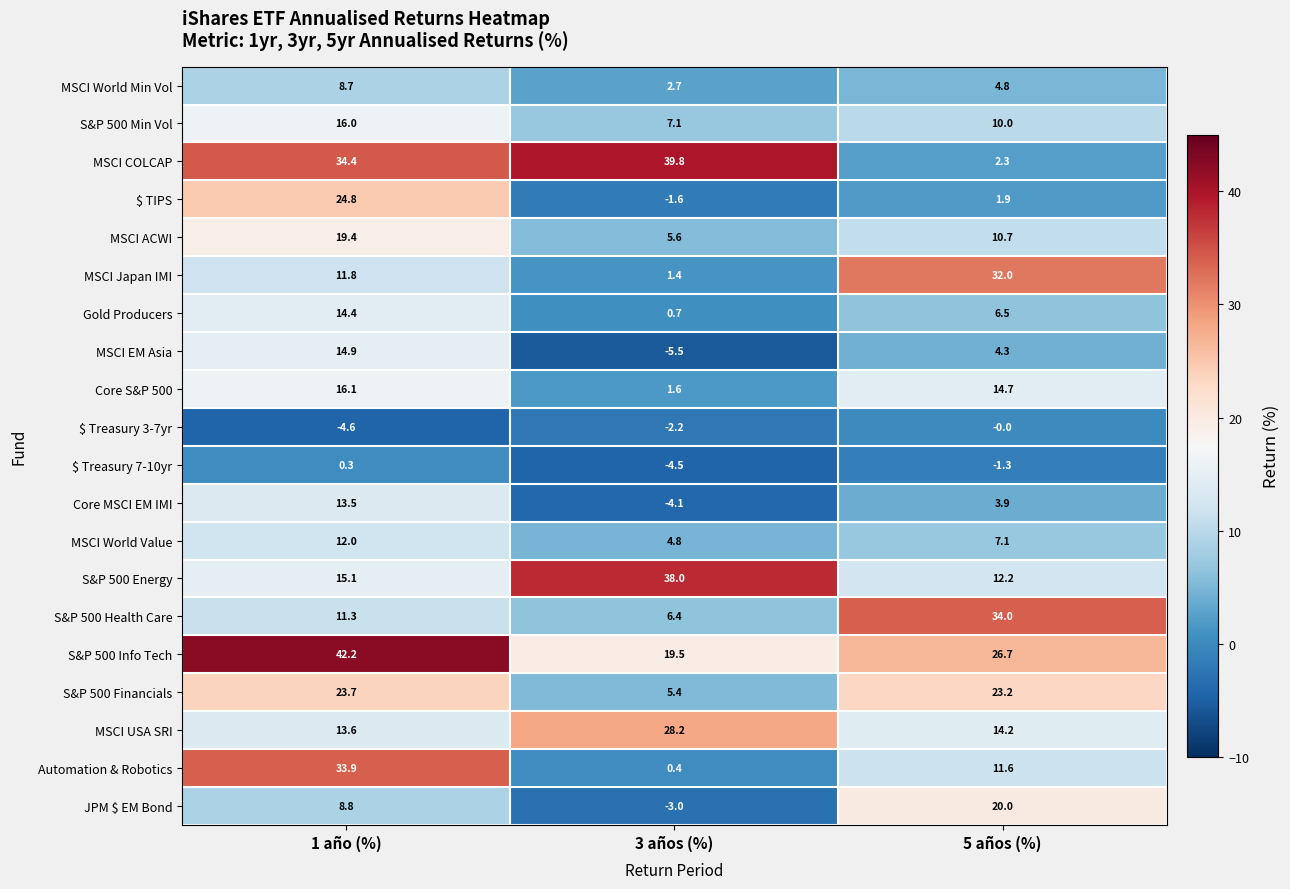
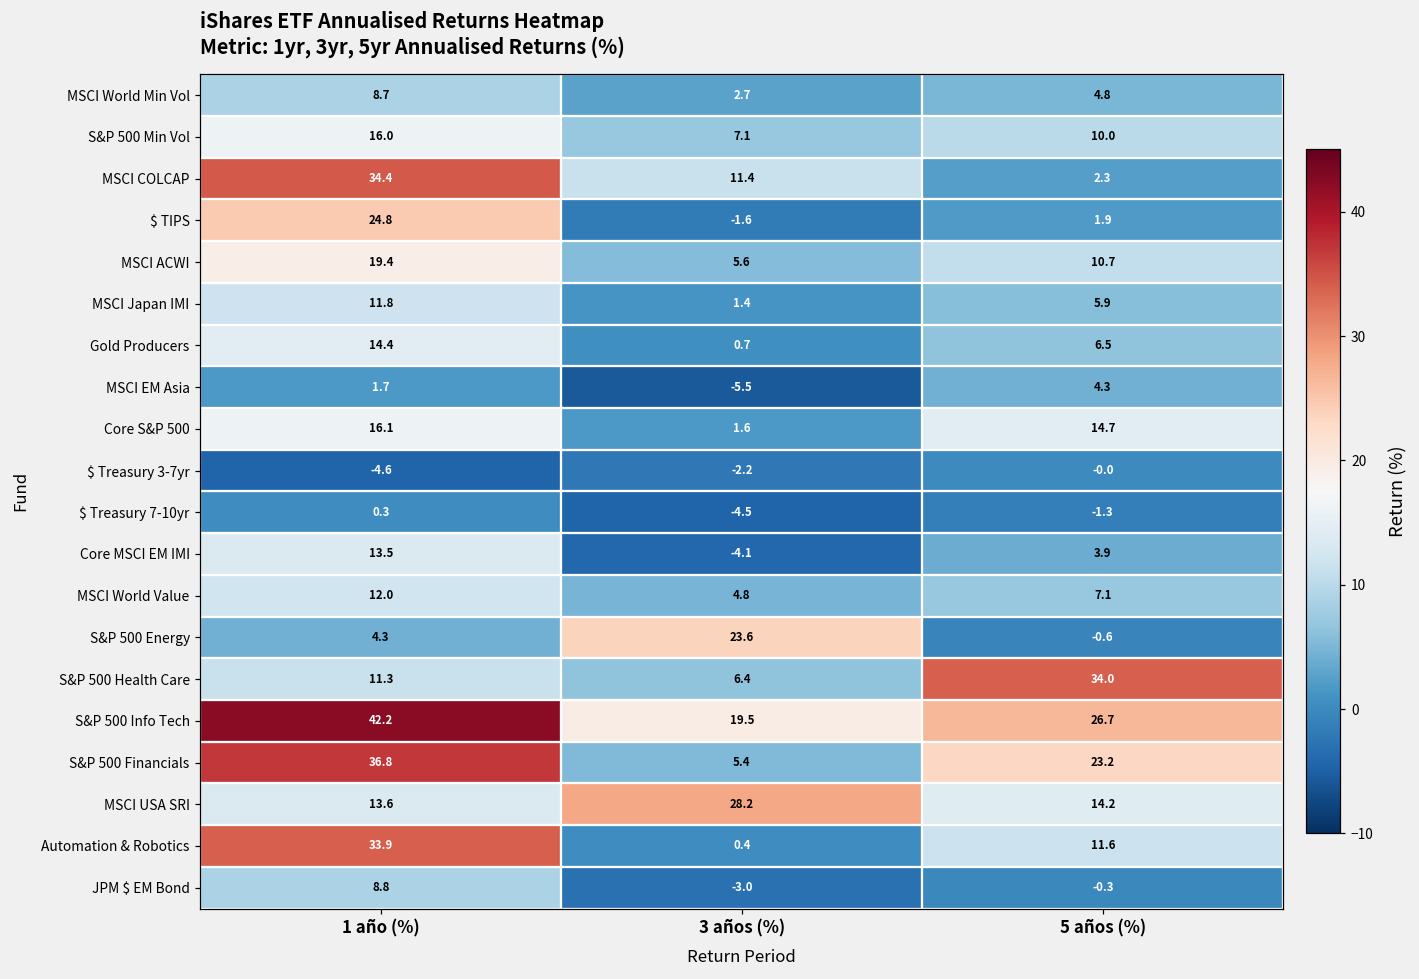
MSCI COLCAP, 3 años (%): 39.8 -> 11.4
MSCI Japan IMI, 5 años (%): 32.0 -> 5.9
MSCI EM Asia, 1 año (%): 14.9 -> 1.7
S&P 500 Energy, 1 año (%): 15.1 -> 4.3
S&P 500 Energy, 3 años (%): 38.0 -> 23.6
S&P 500 Energy, 5 años (%): 12.2 -> -0.6
S&P 500 Financials, 1 año (%): 23.7 -> 36.8
JPM $ EM Bond, 5 años (%): 20.0 -> -0.3
